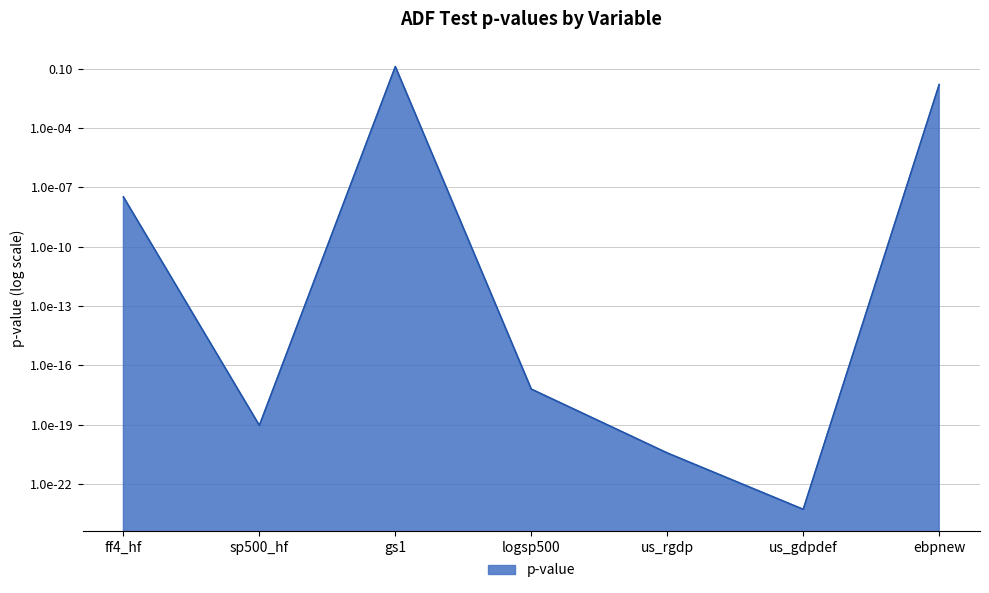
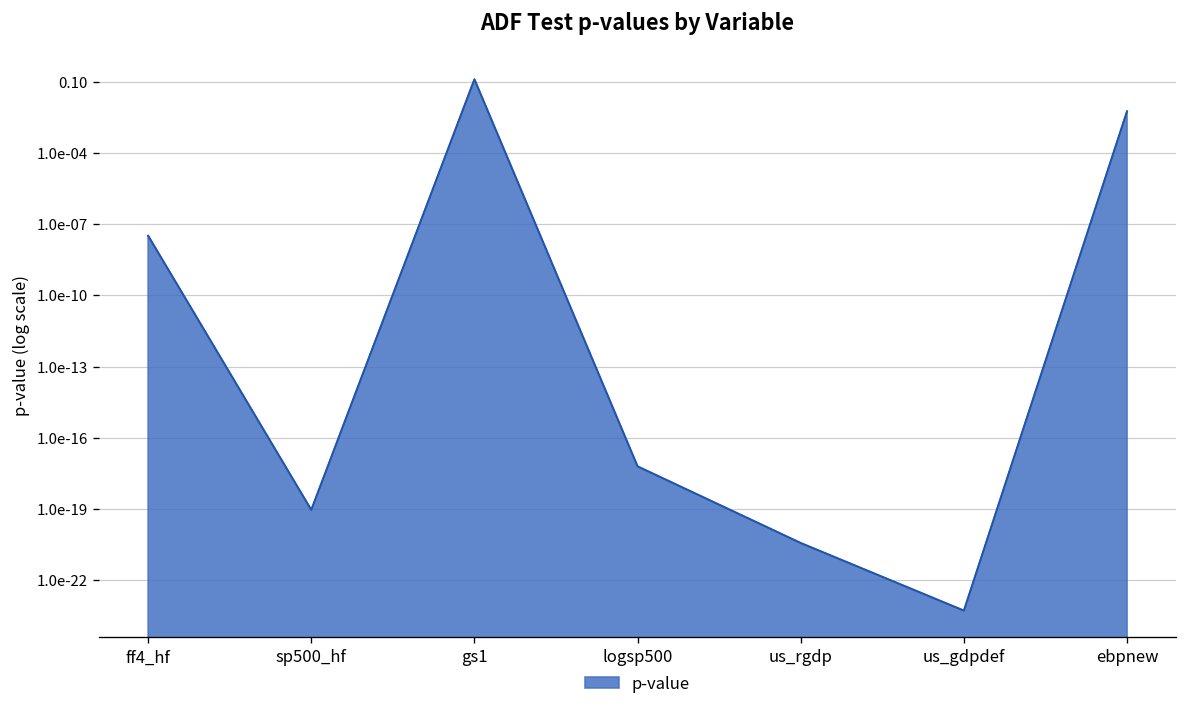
ebpnew: 0.02 -> 0.006
